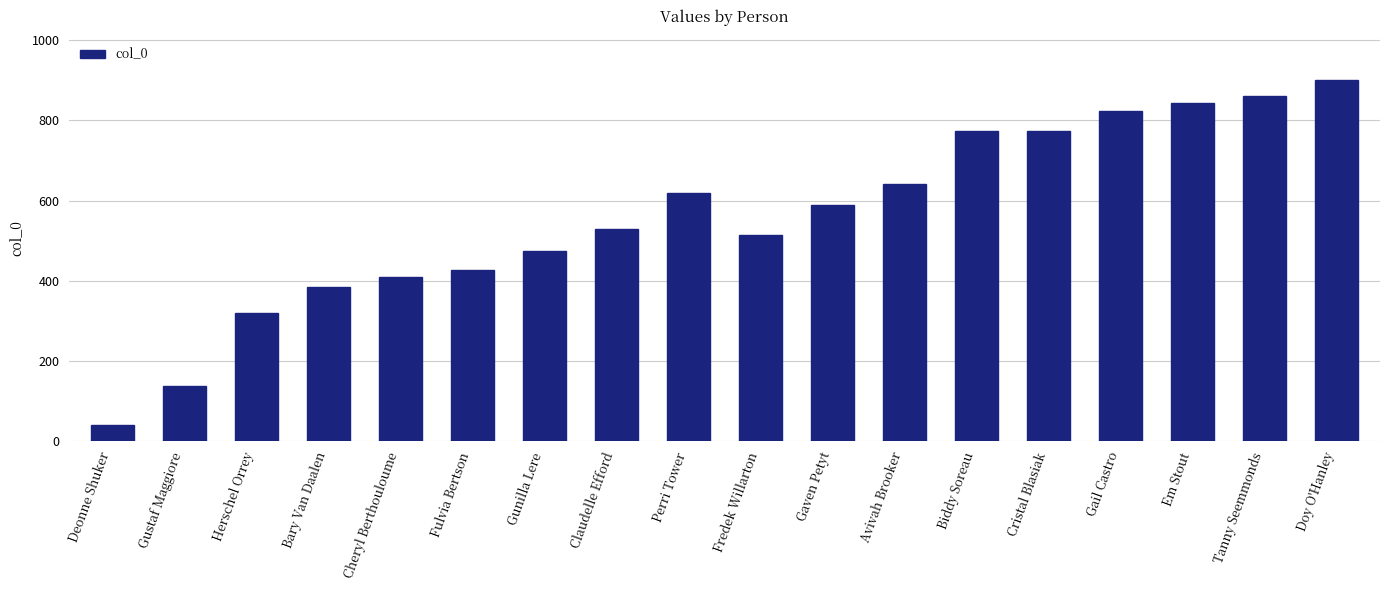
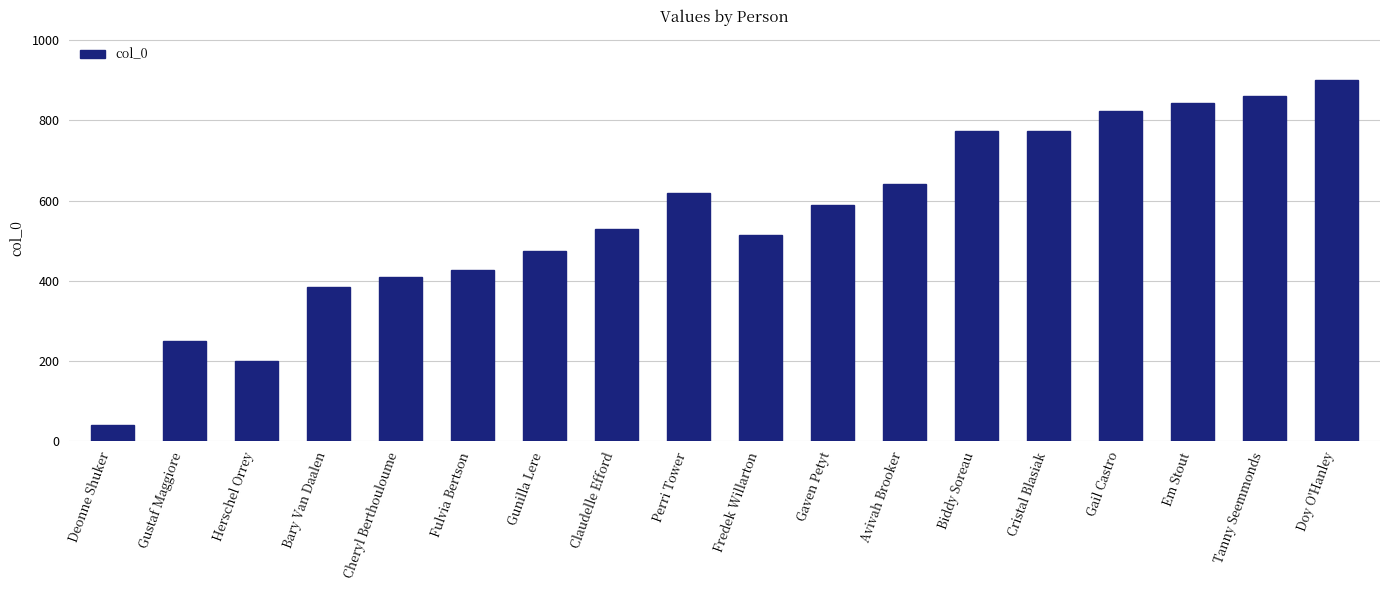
Gustaf Maggiore: 140 -> 250
Herschel Orrey: 320 -> 200
